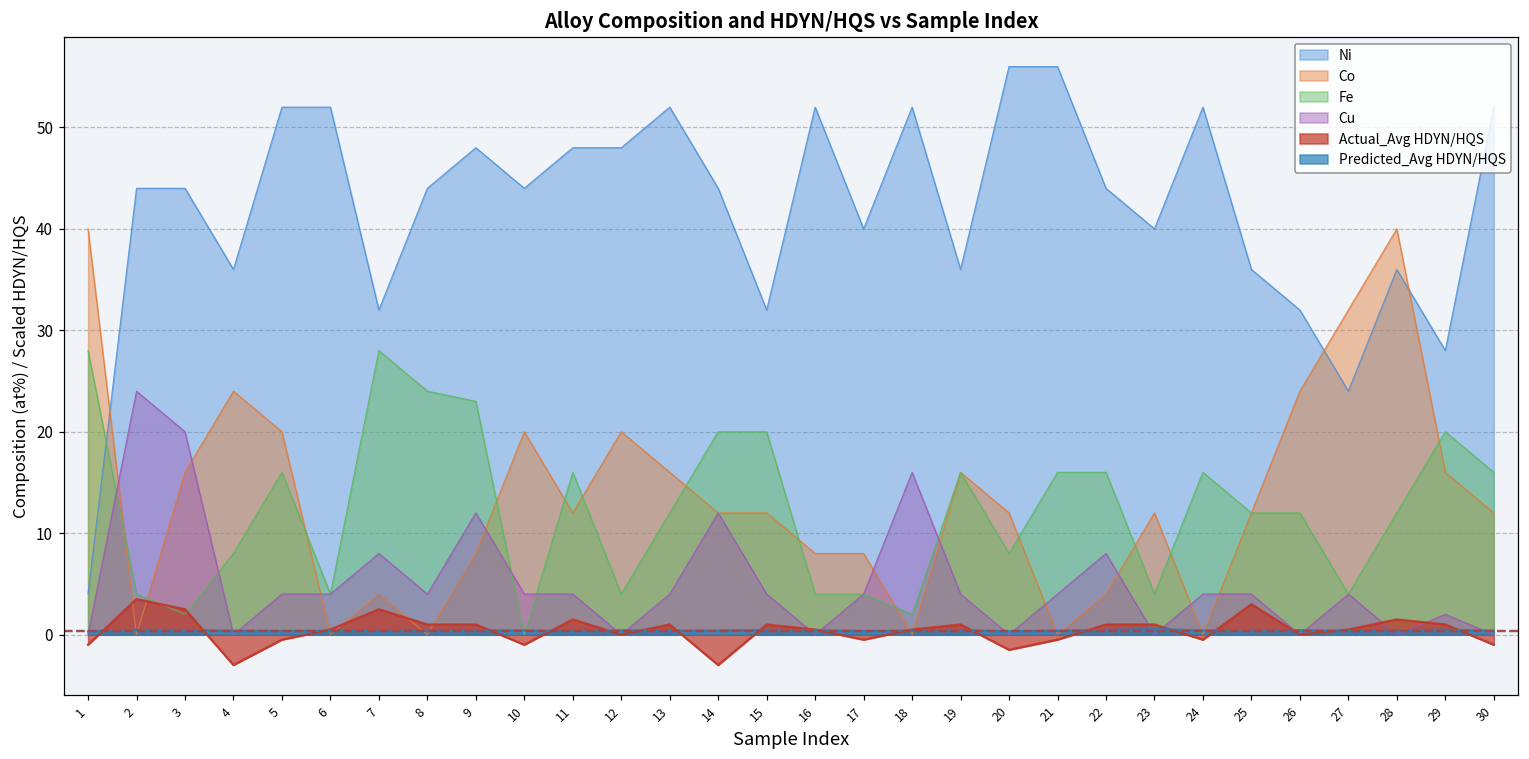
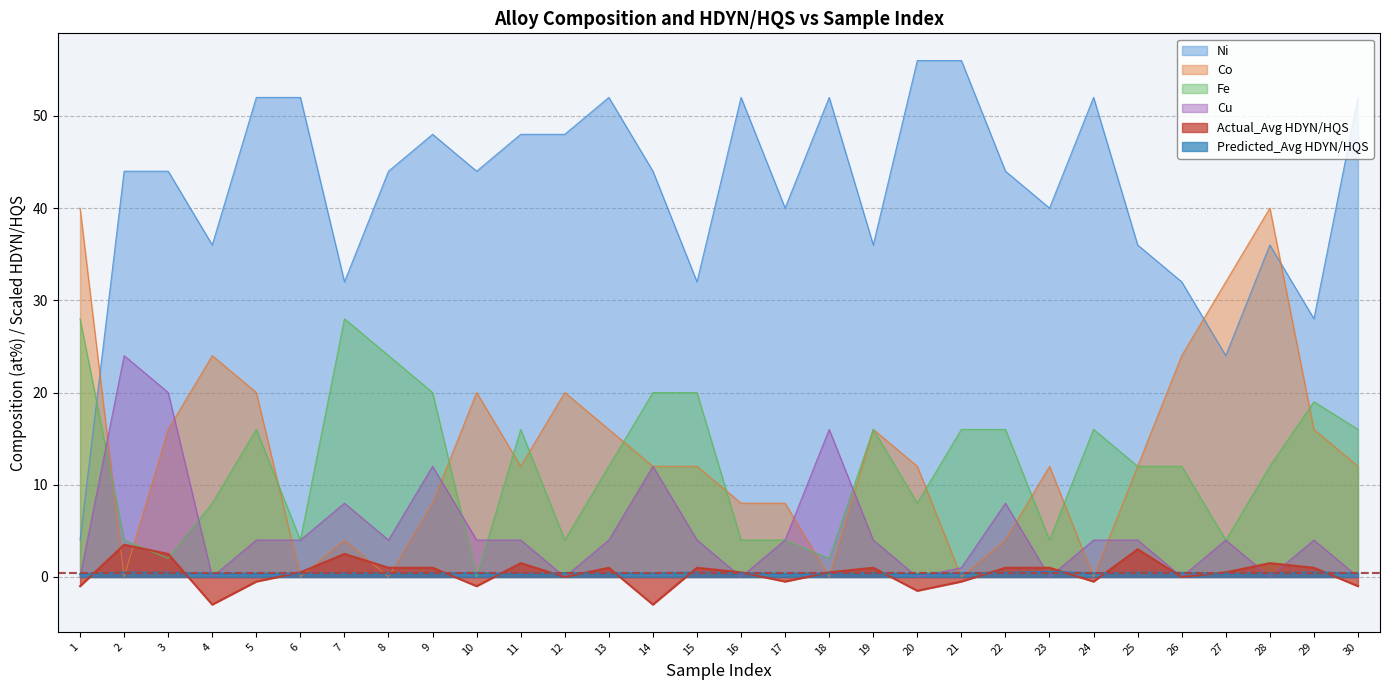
Fe, 9: 23 -> 20
Cu, 21: 4 -> 1
Fe, 29: 20 -> 19
Cu, 29: 2 -> 4
